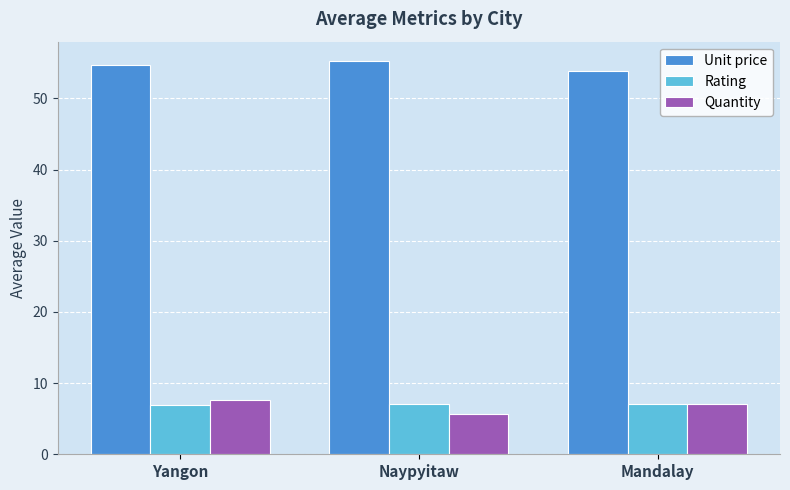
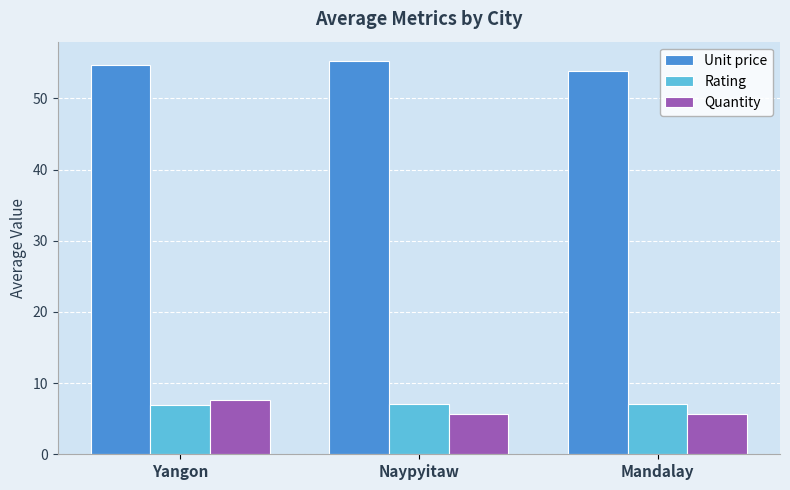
Quantity, Mandalay: 7 -> 6
